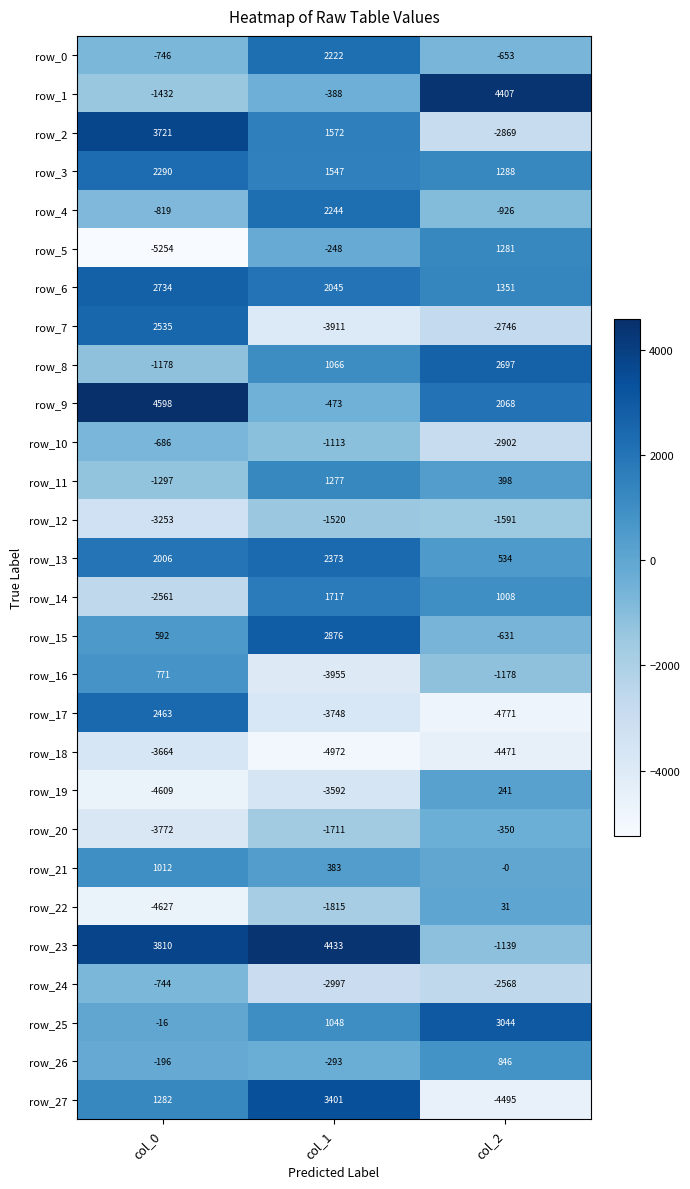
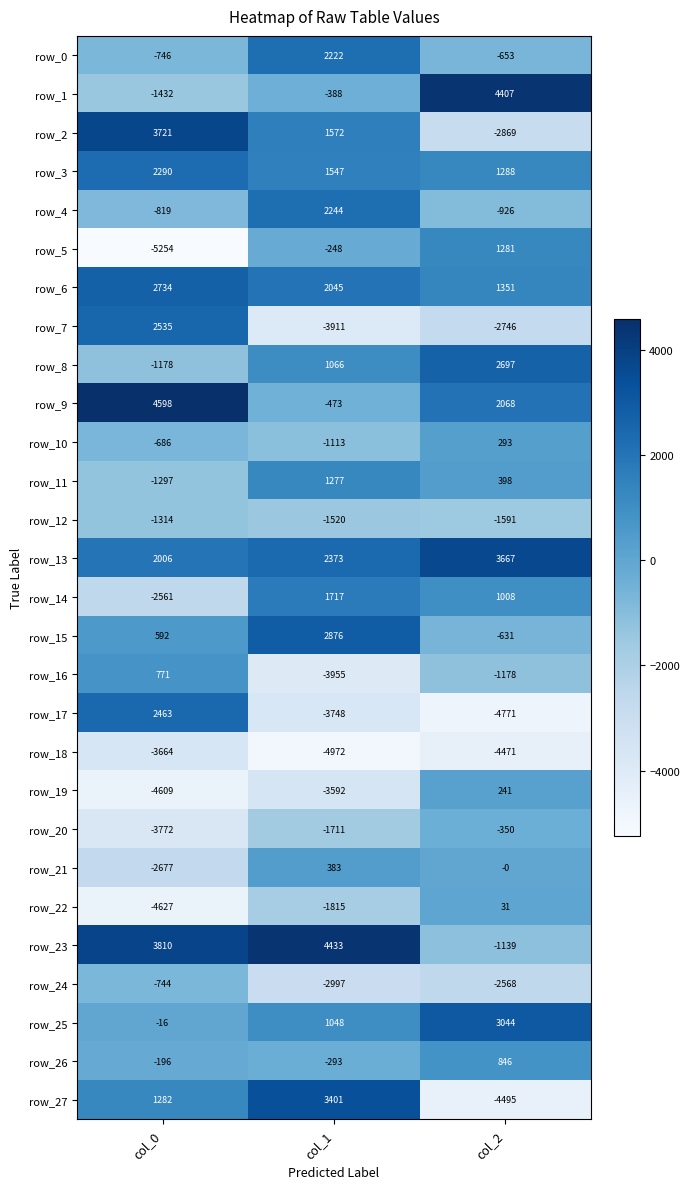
row_10, col_2: -2902 -> 293
row_12, col_0: -3253 -> -1314
row_13, col_2: 534 -> 3667
row_21, col_0: 1012 -> -2677
